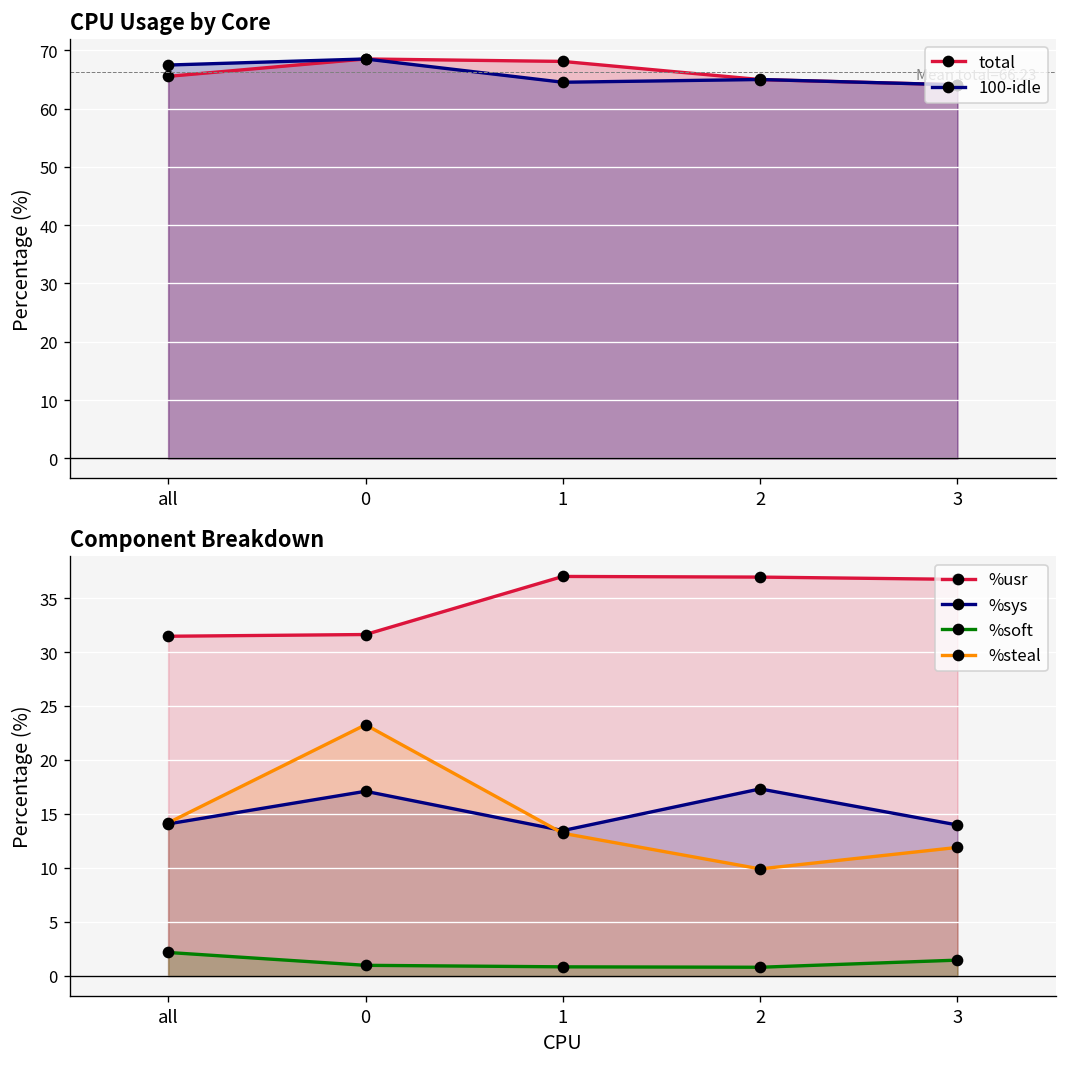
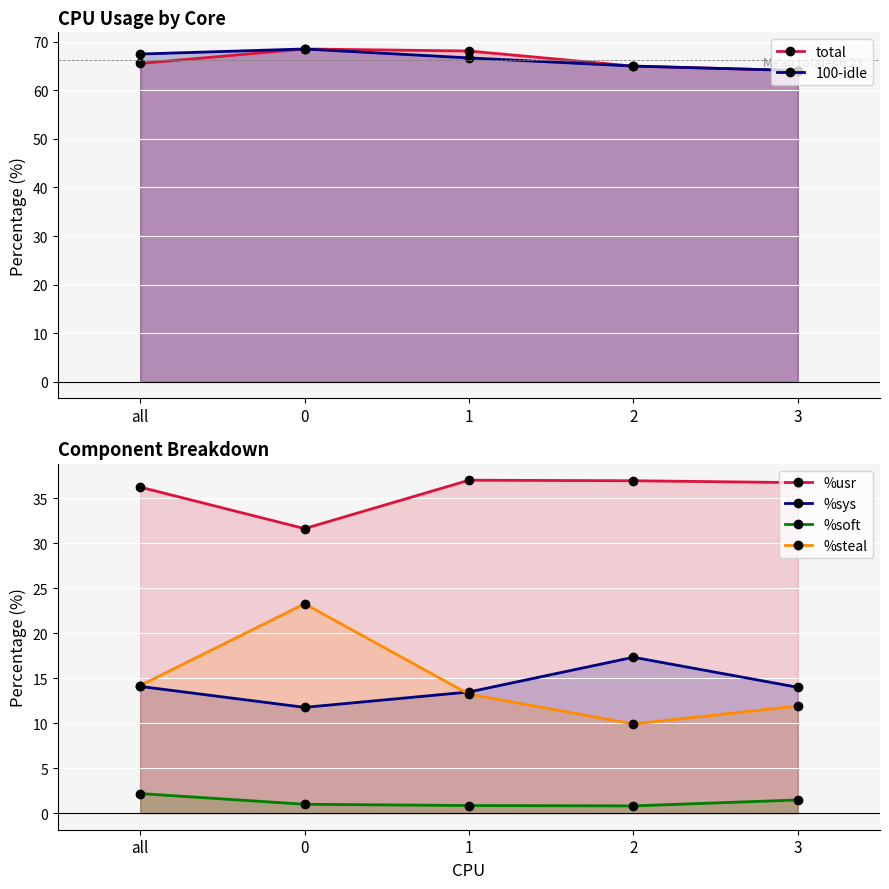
CPU Usage by Core, 100-idle, 1: 65 -> 67
Component Breakdown, %usr, all: 31 -> 36
Component Breakdown, %sys, 0: 17 -> 12
